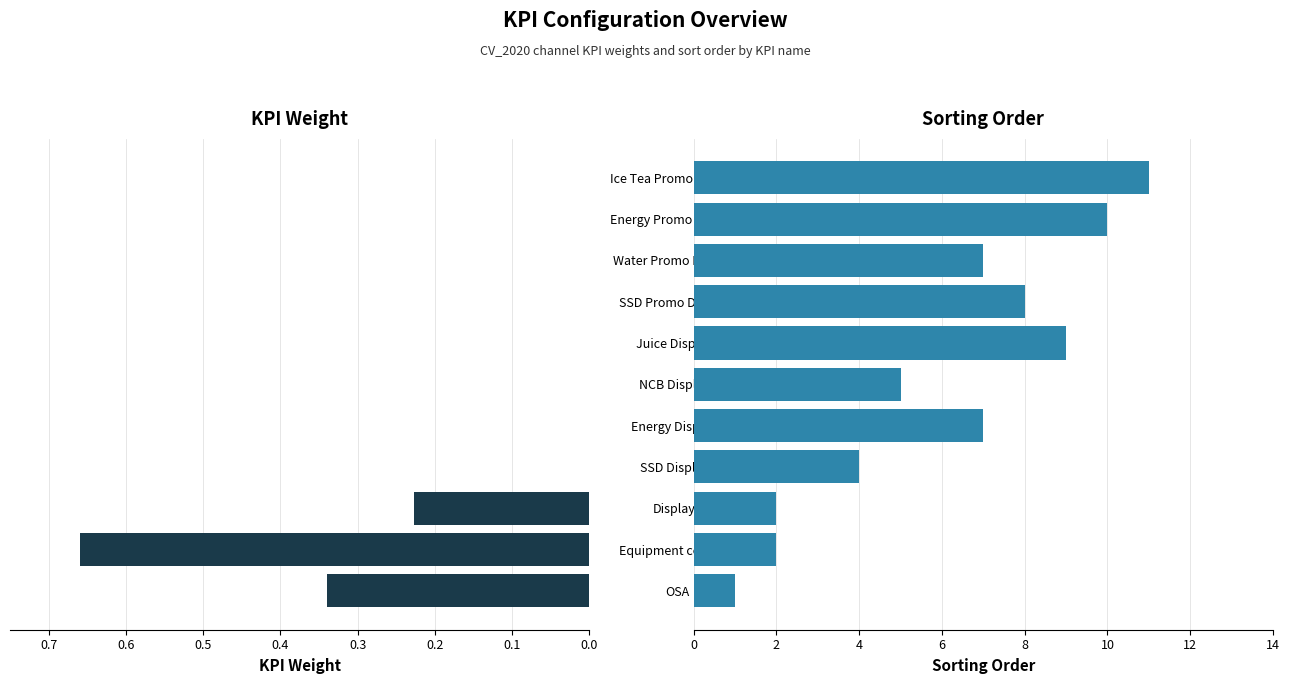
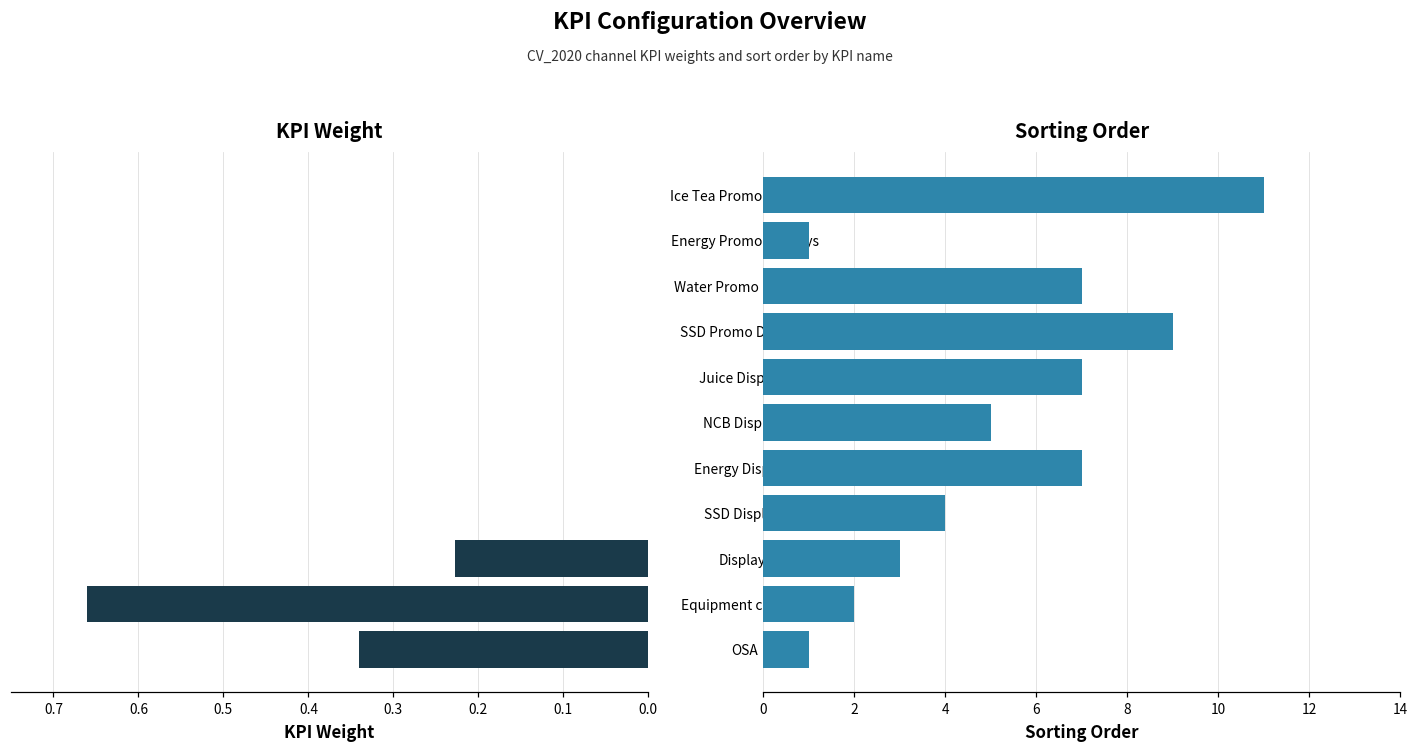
Sorting Order, Energy Promo Displays: 10 -> 1
Sorting Order, SSD Promo Displays: 8 -> 9
Sorting Order, Juice Displays: 9 -> 7
Sorting Order, Displays: 2 -> 3
